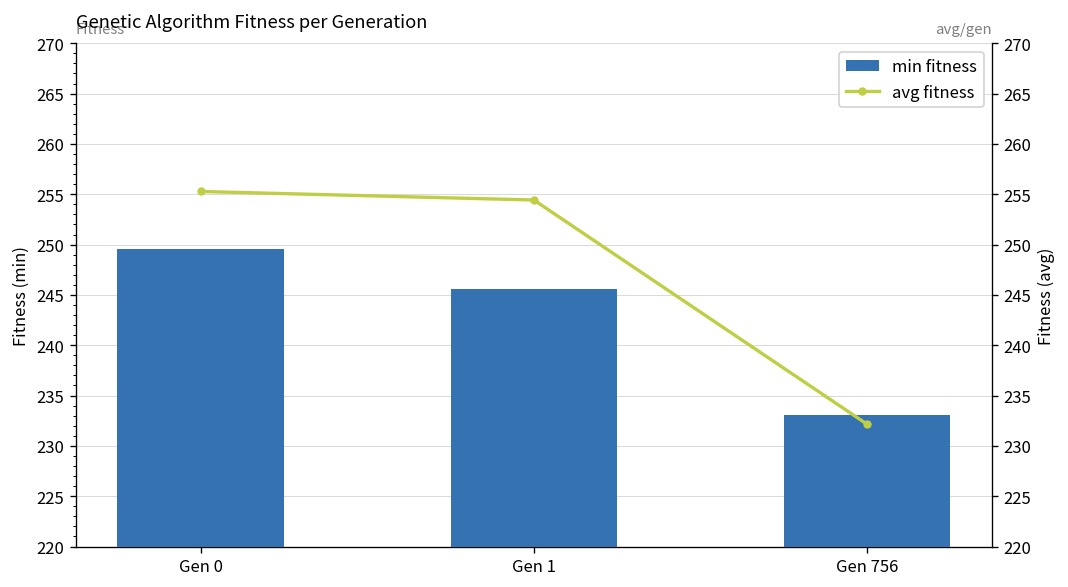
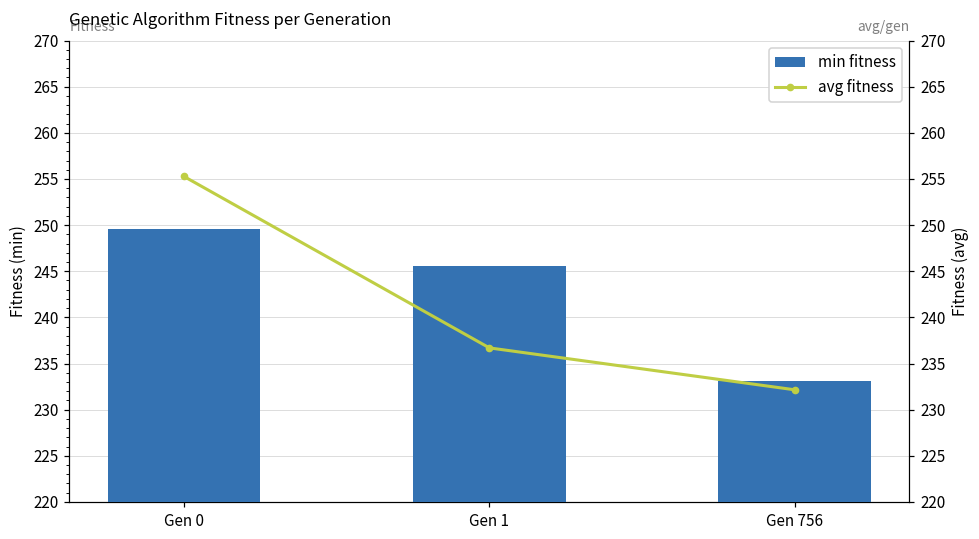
avg fitness, Gen 1: 254 -> 237
